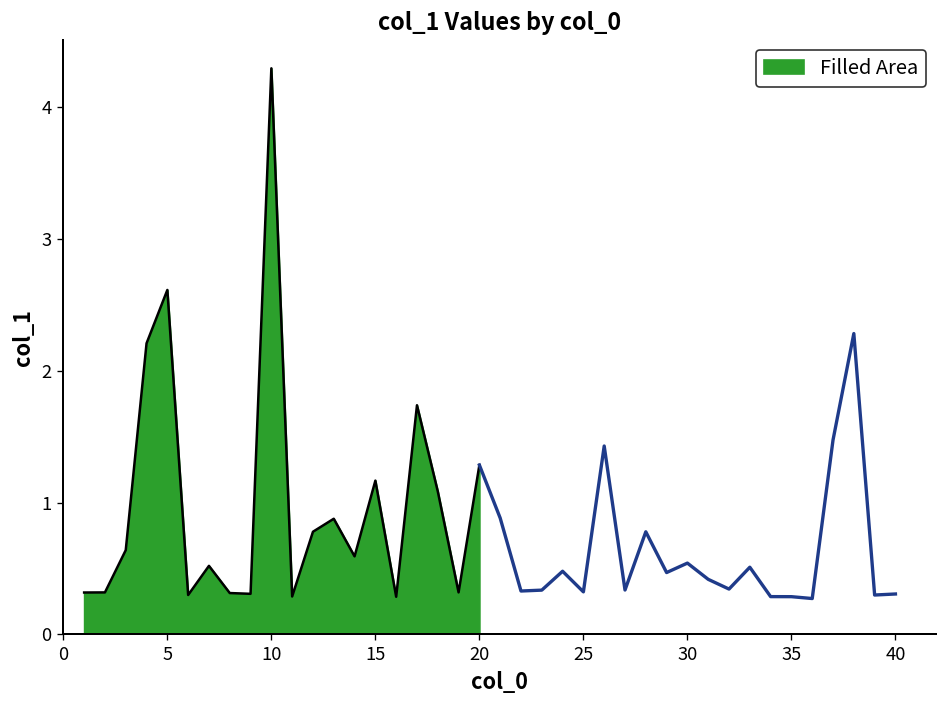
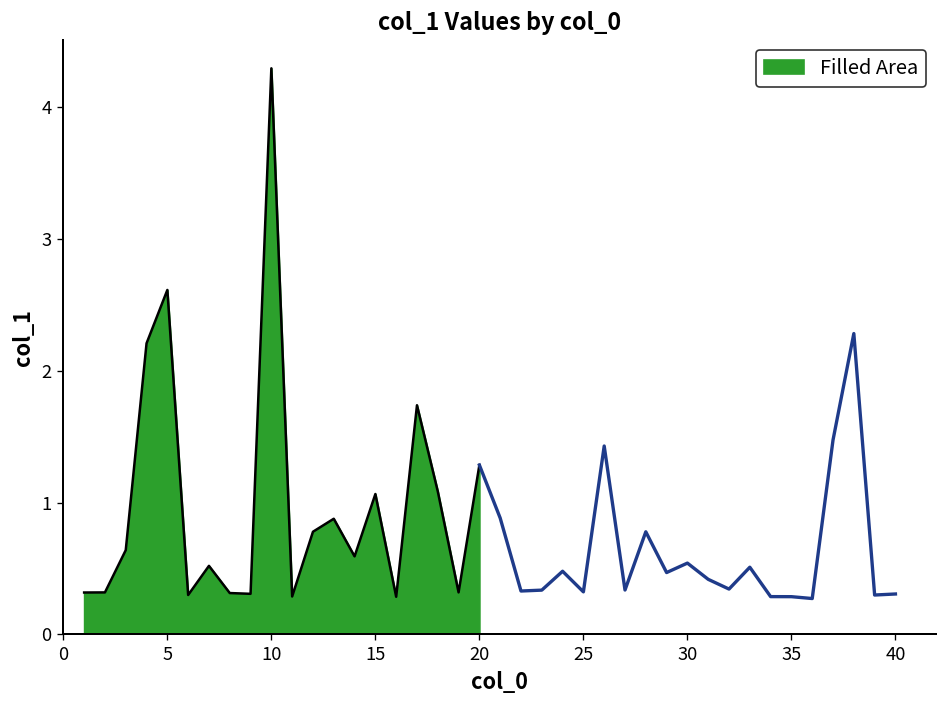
Filled Area, 15: 1.17 -> 1.07
